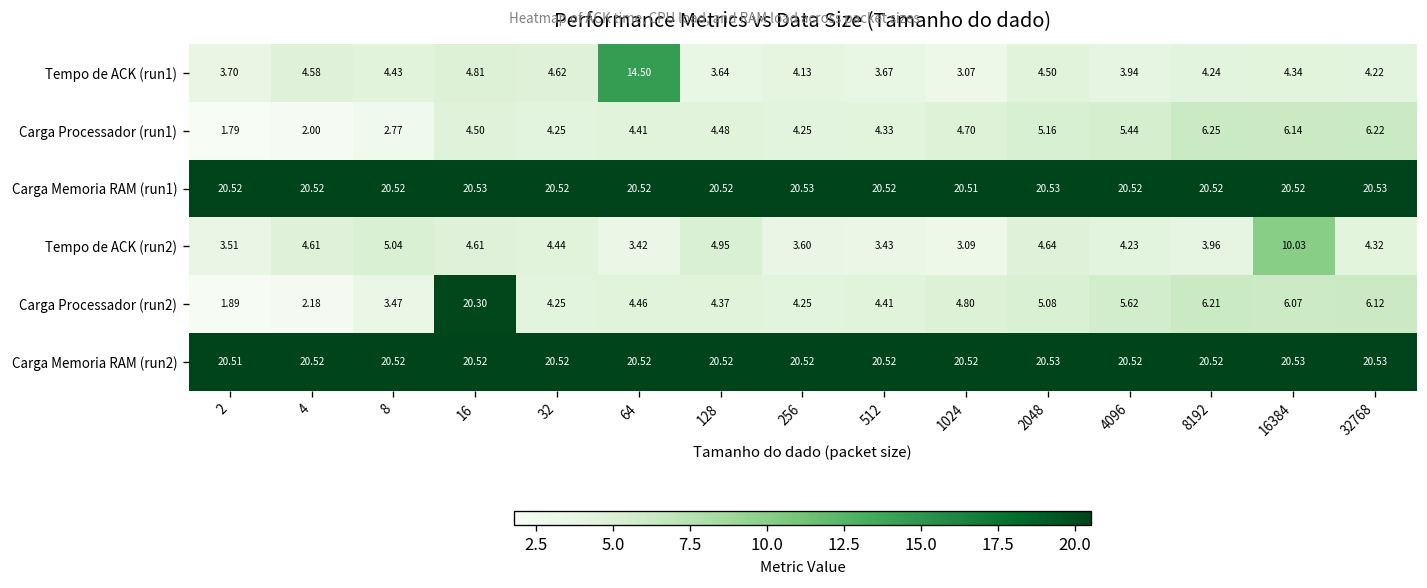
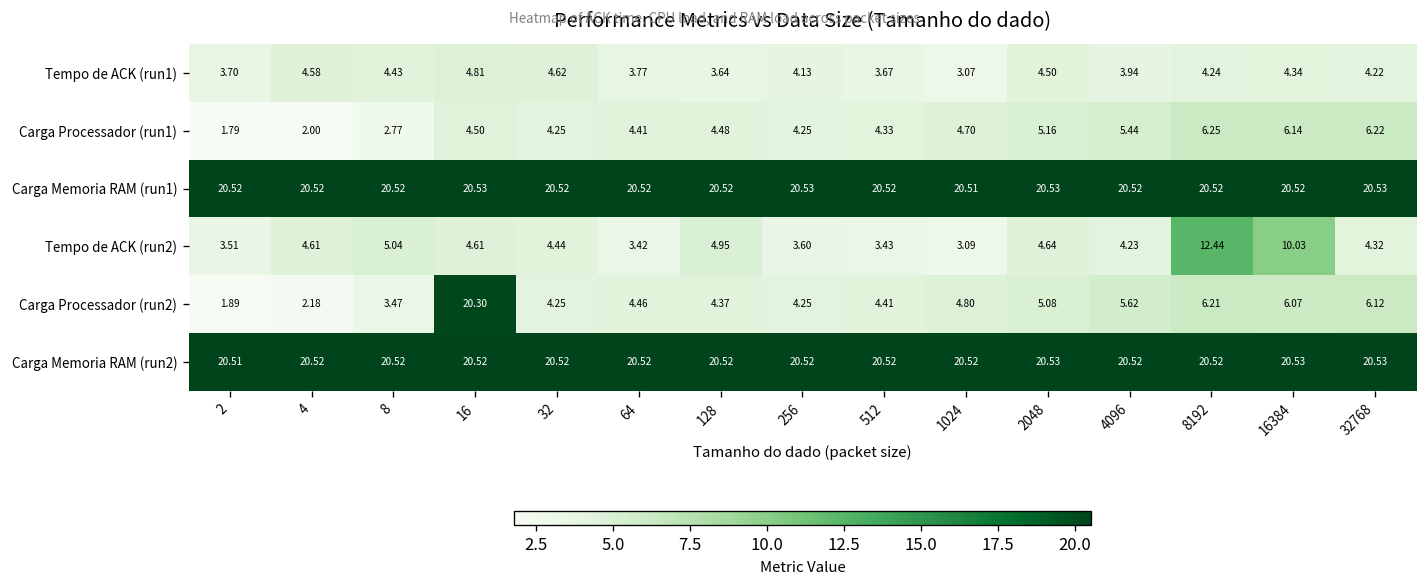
Tempo de ACK (run1), 64: 14.50 -> 3.77
Tempo de ACK (run2), 8192: 3.96 -> 12.44
